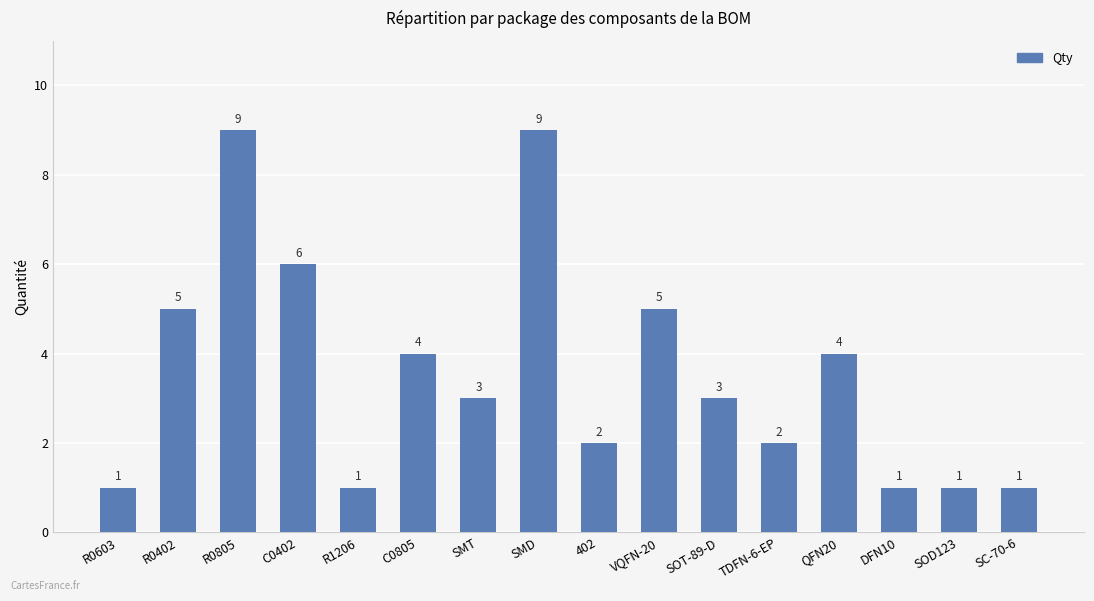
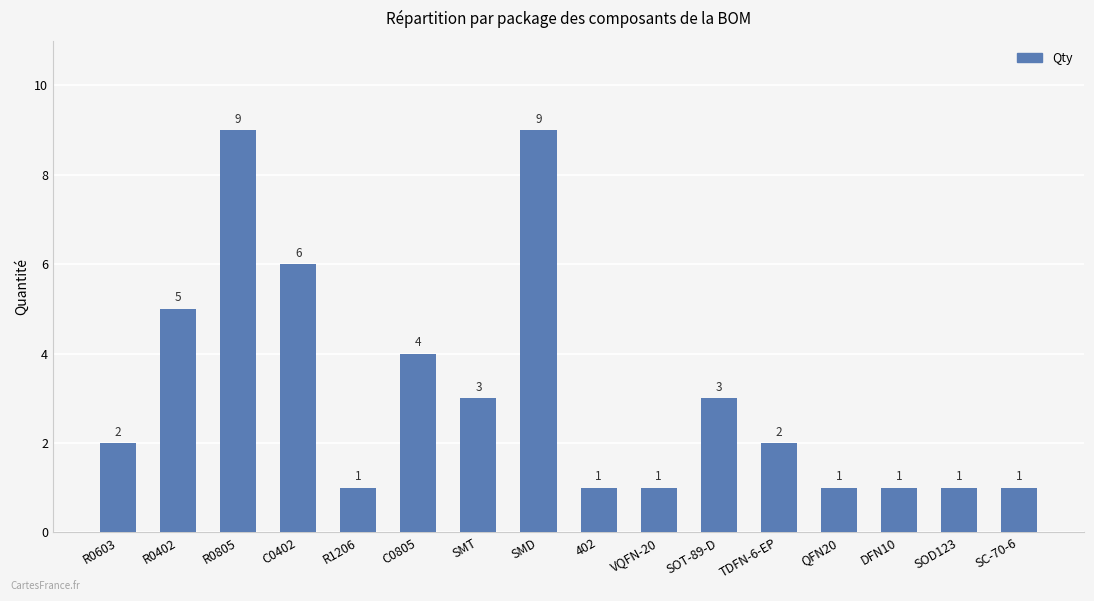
R0603: 1 -> 2
402: 2 -> 1
VQFN-20: 5 -> 1
QFN20: 4 -> 1
